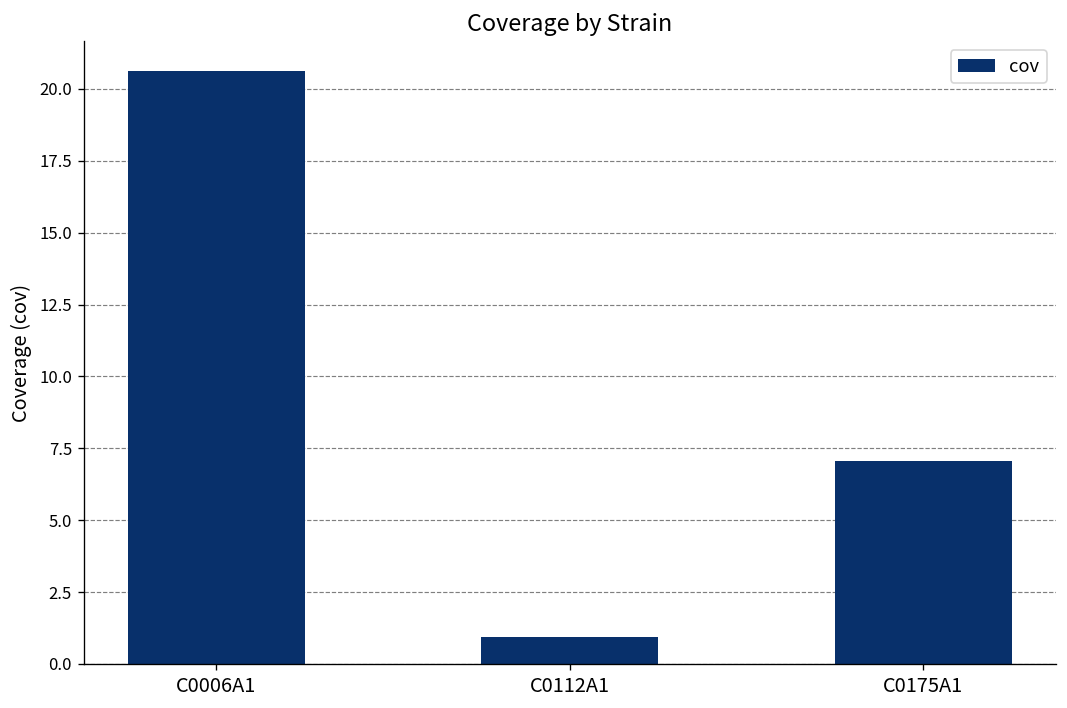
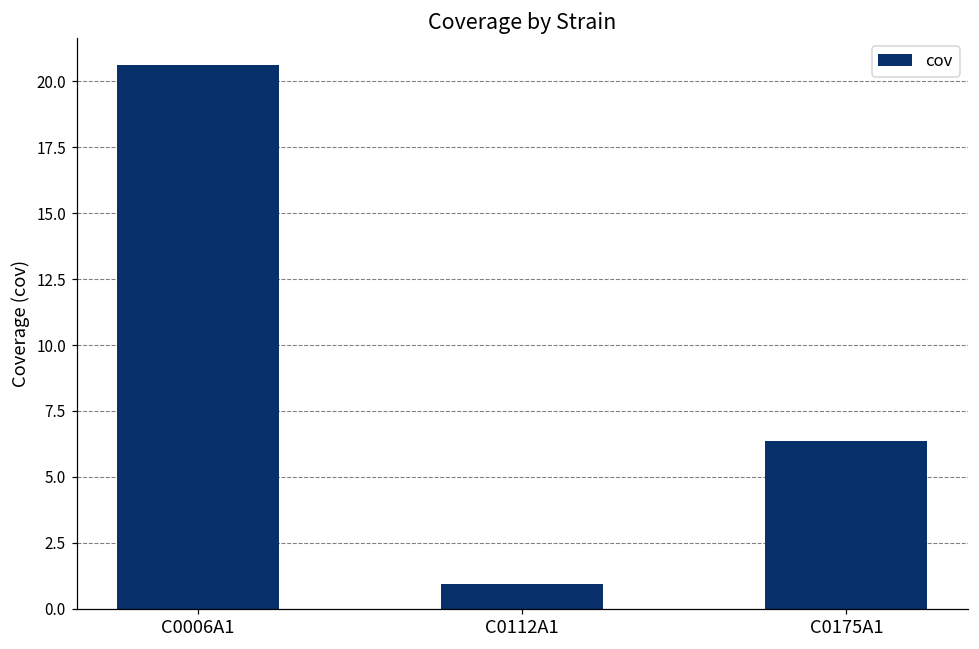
C0175A1: 7.1 -> 6.4
